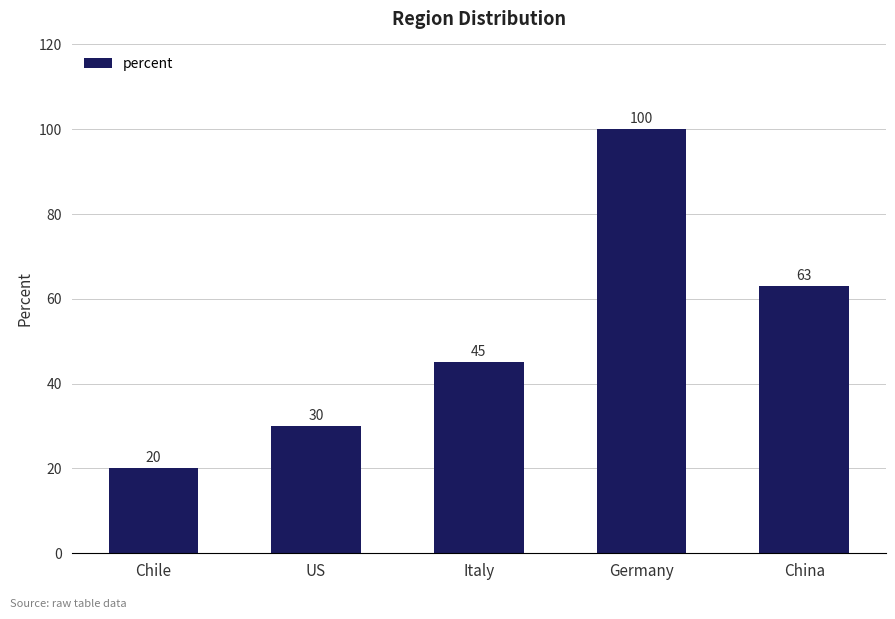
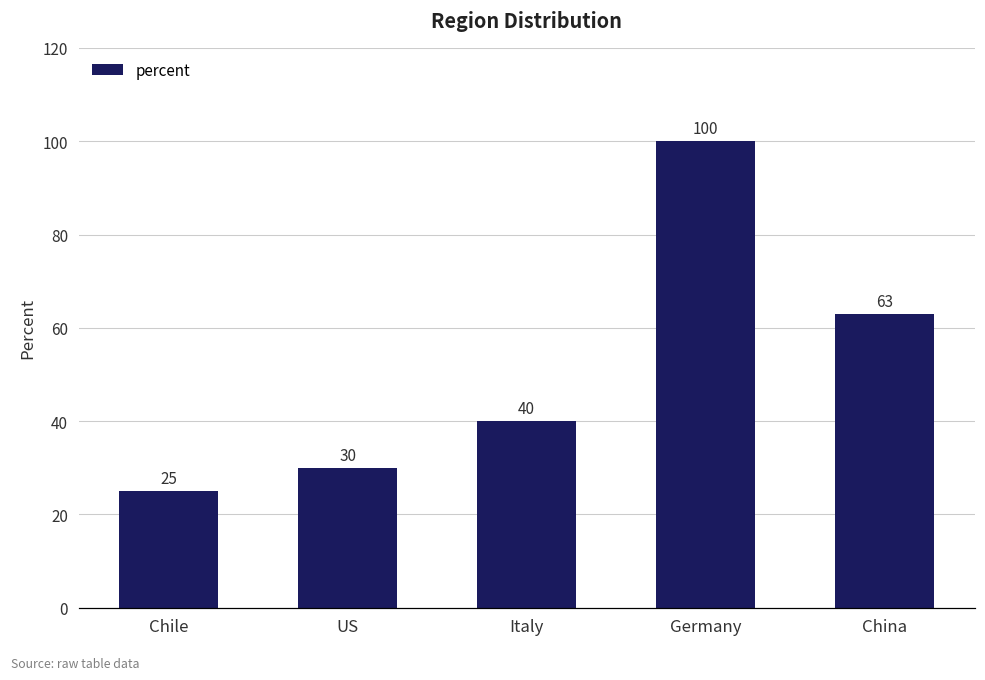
Chile: 20 -> 25
Italy: 45 -> 40
